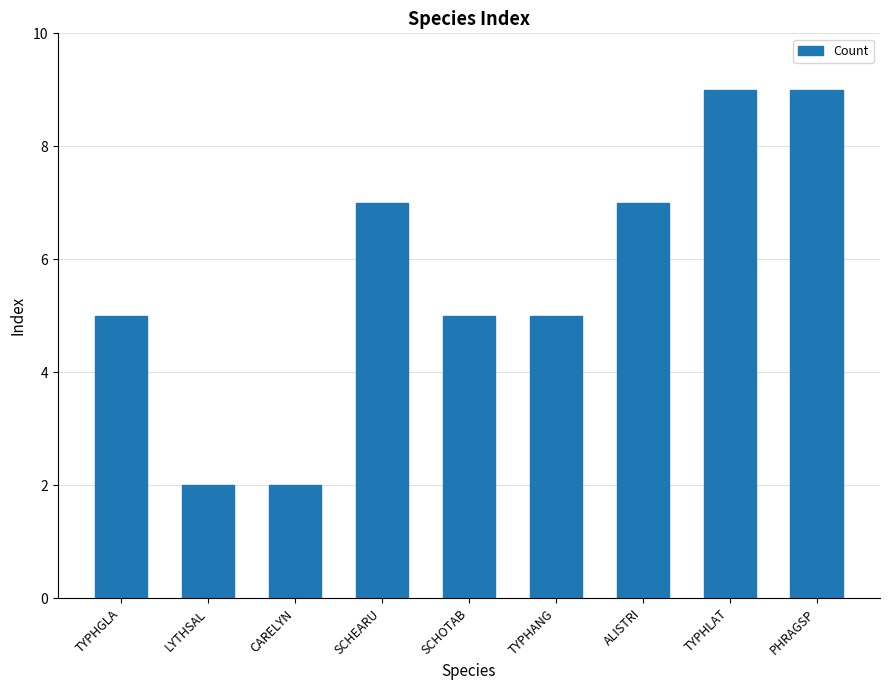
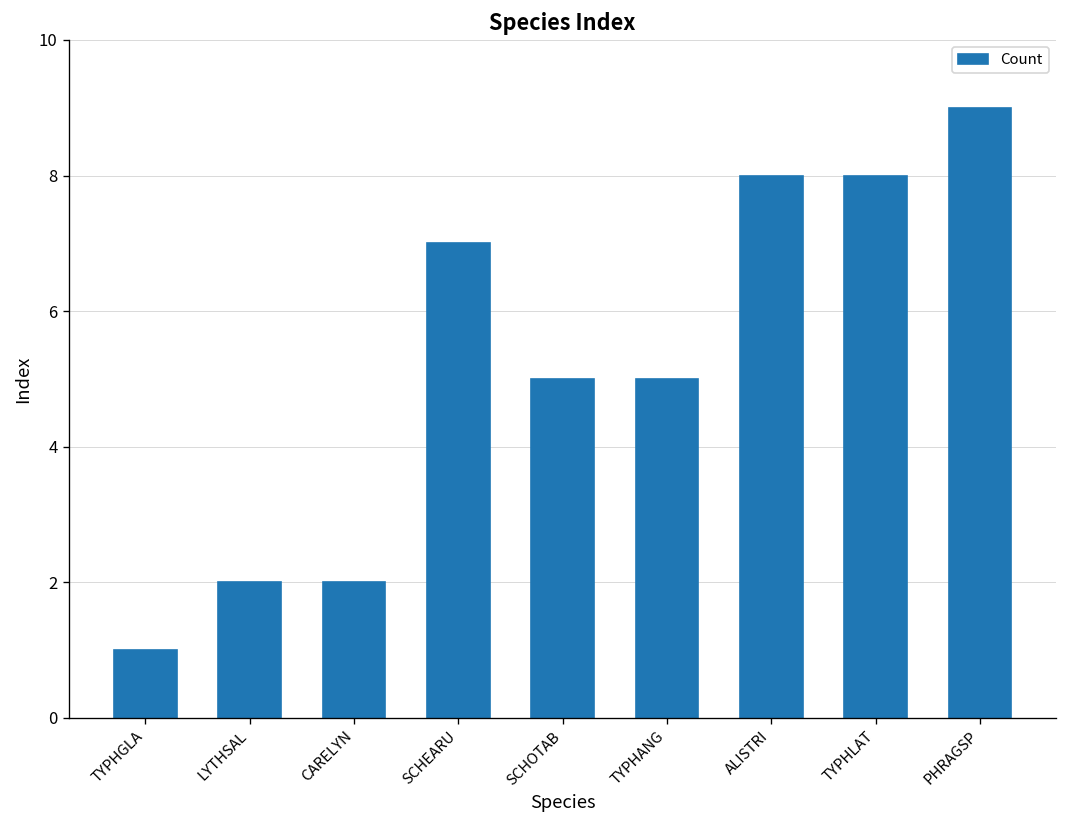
TYPHGLA: 5 -> 1
ALISTRI: 7 -> 8
TYPHLAT: 9 -> 8
